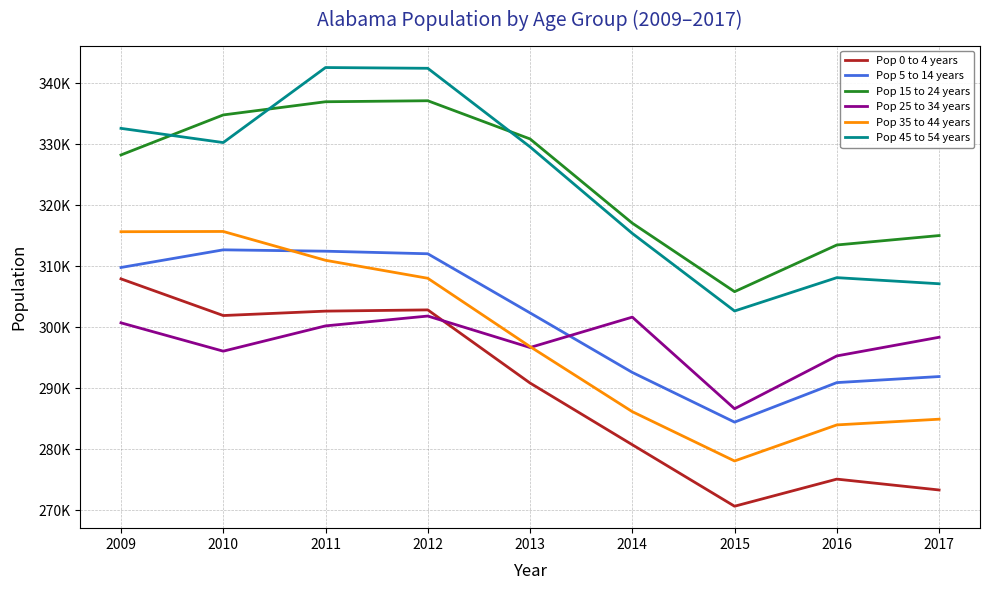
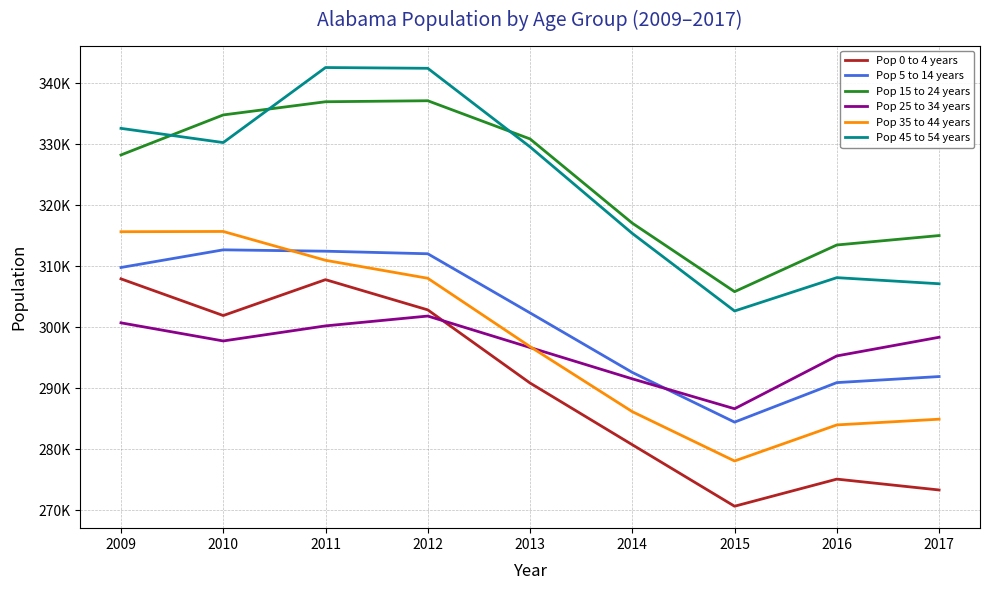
Pop 25 to 34 years, 2010: 296000 -> 298000
Pop 0 to 4 years, 2011: 303000 -> 308000
Pop 25 to 34 years, 2014: 302000 -> 292000
